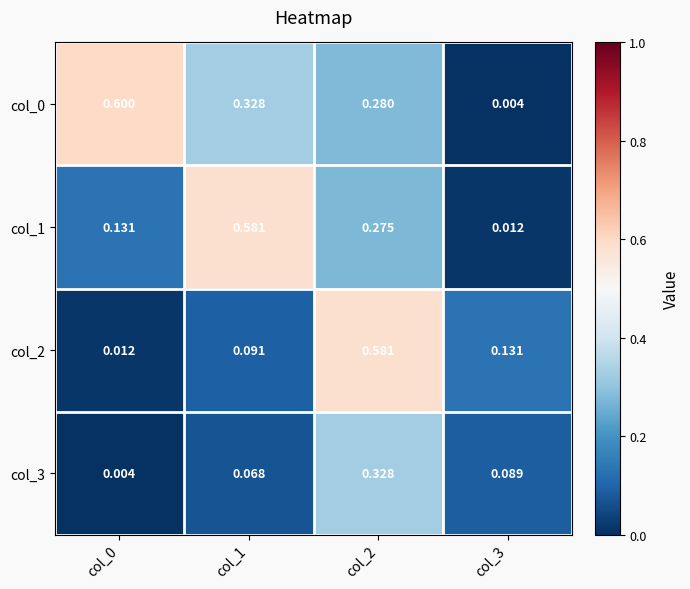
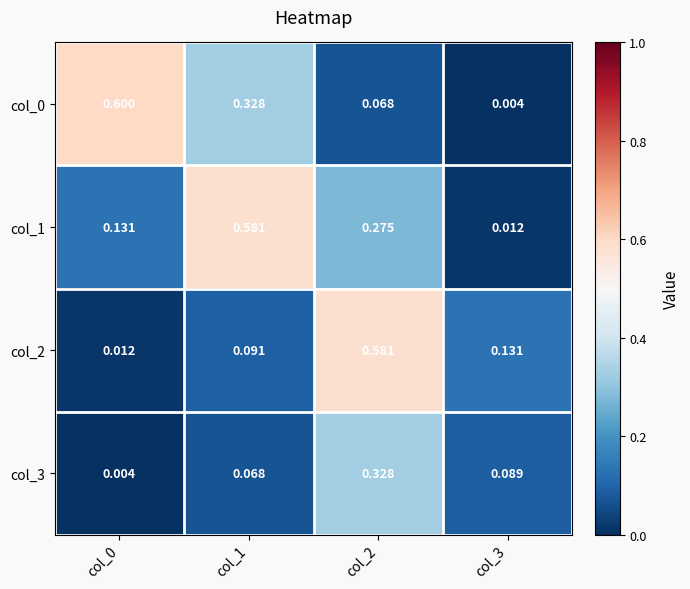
col_0, col_2: 0.280 -> 0.068
